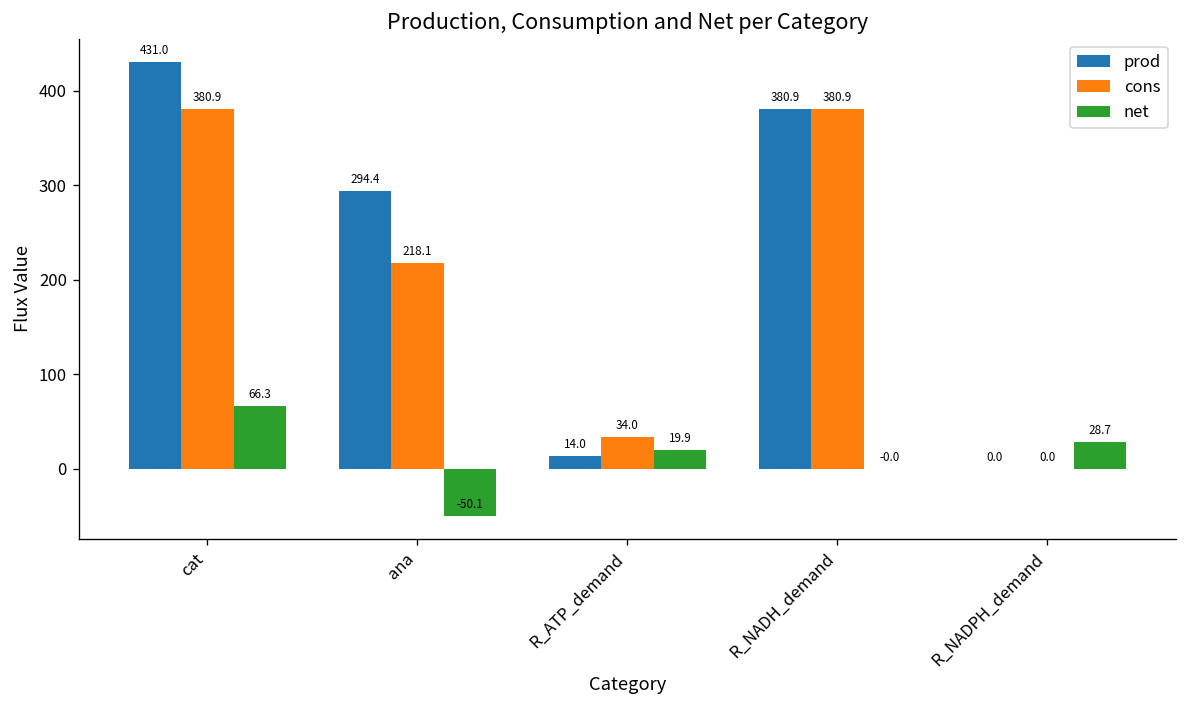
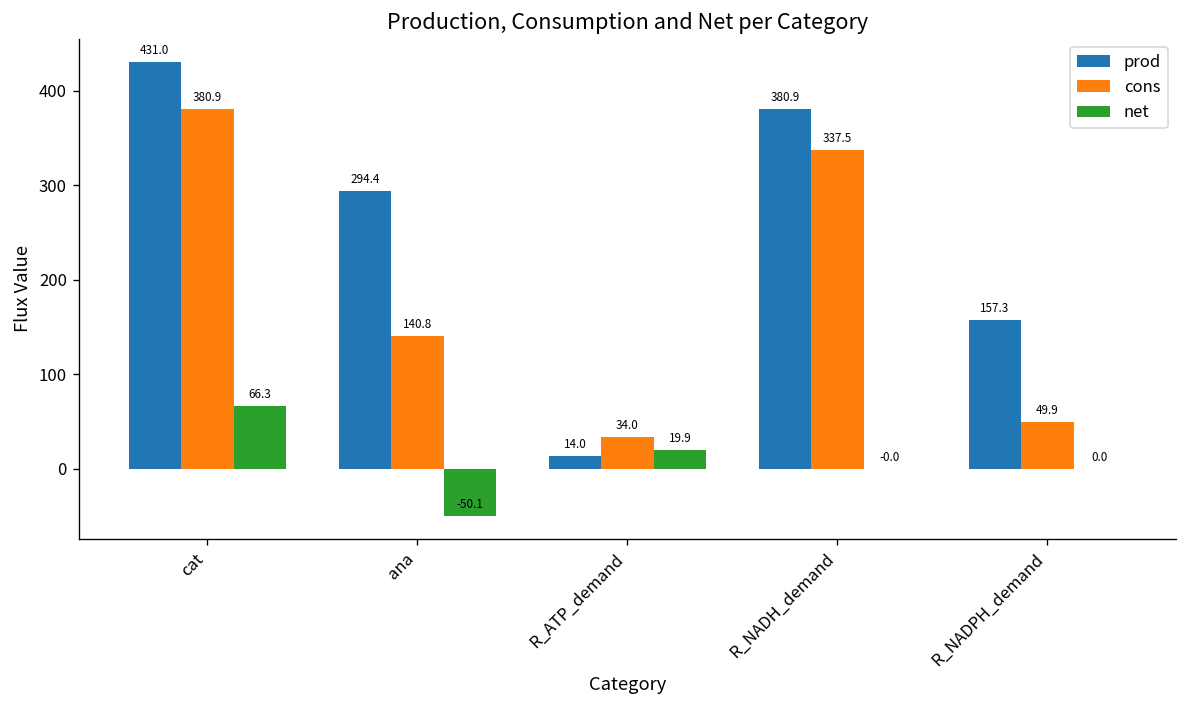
cons, ana: 218.1 -> 140.8
cons, R_NADH_demand: 380.9 -> 337.5
prod, R_NADPH_demand: 0.0 -> 157.3
cons, R_NADPH_demand: 0.0 -> 49.9
net, R_NADPH_demand: 28.7 -> 0.0
